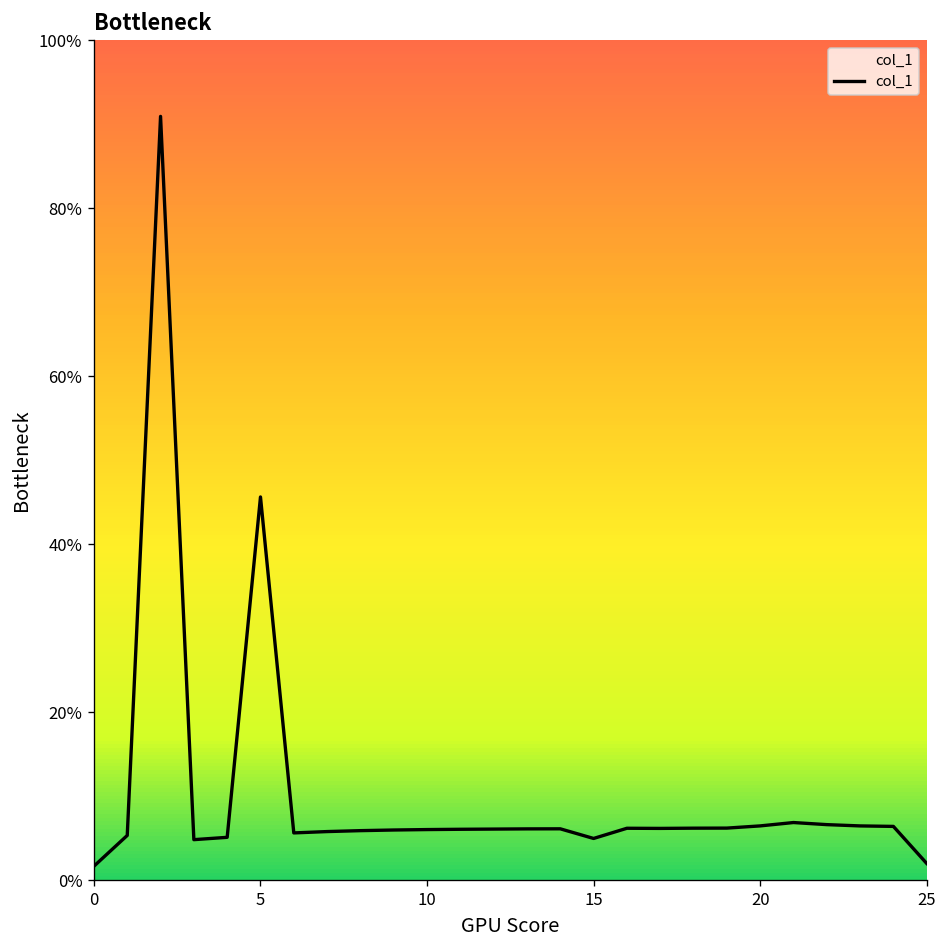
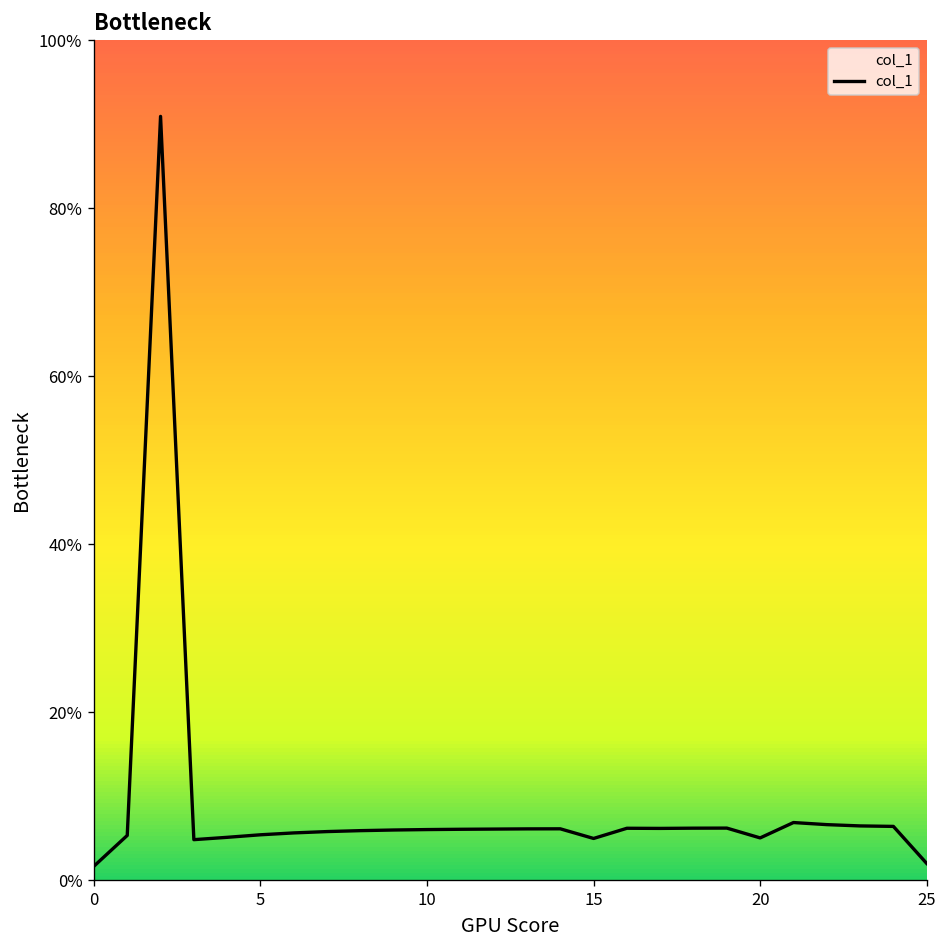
5: 46% -> 5%
20: 6% -> 5%
